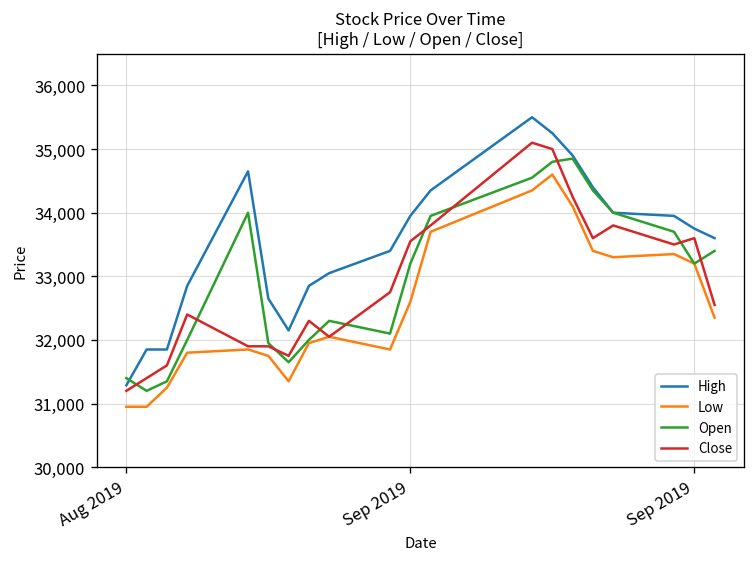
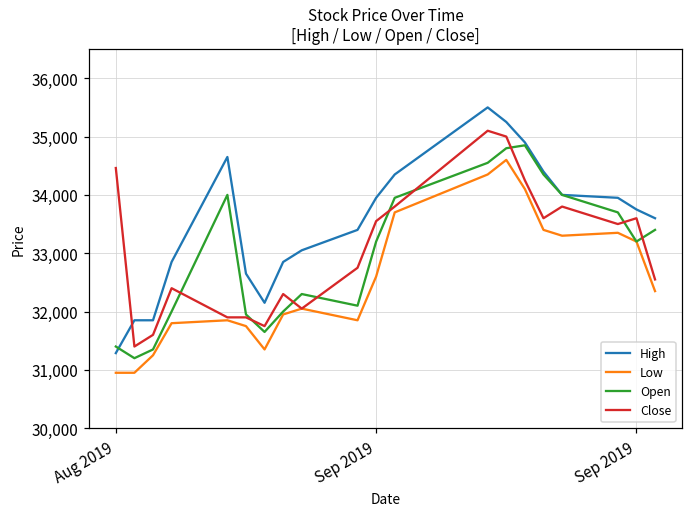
Close, Aug 2019: 31,200 -> 34,500
